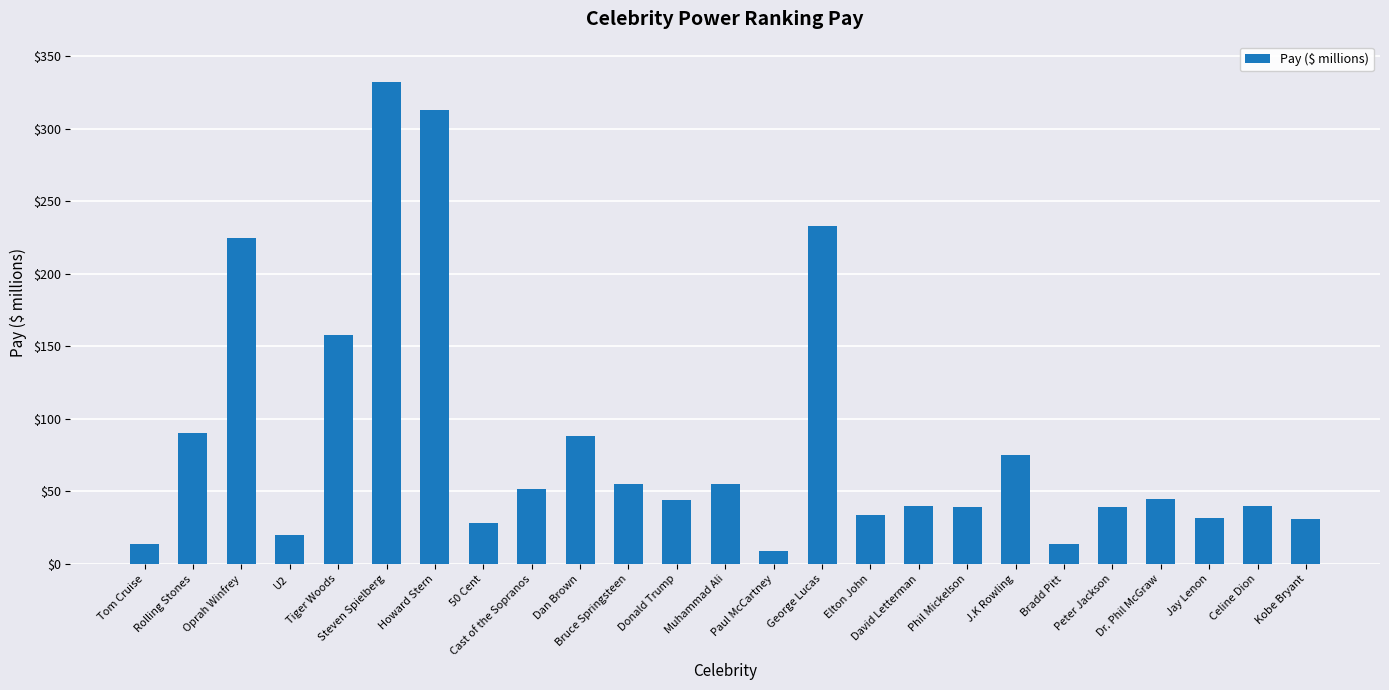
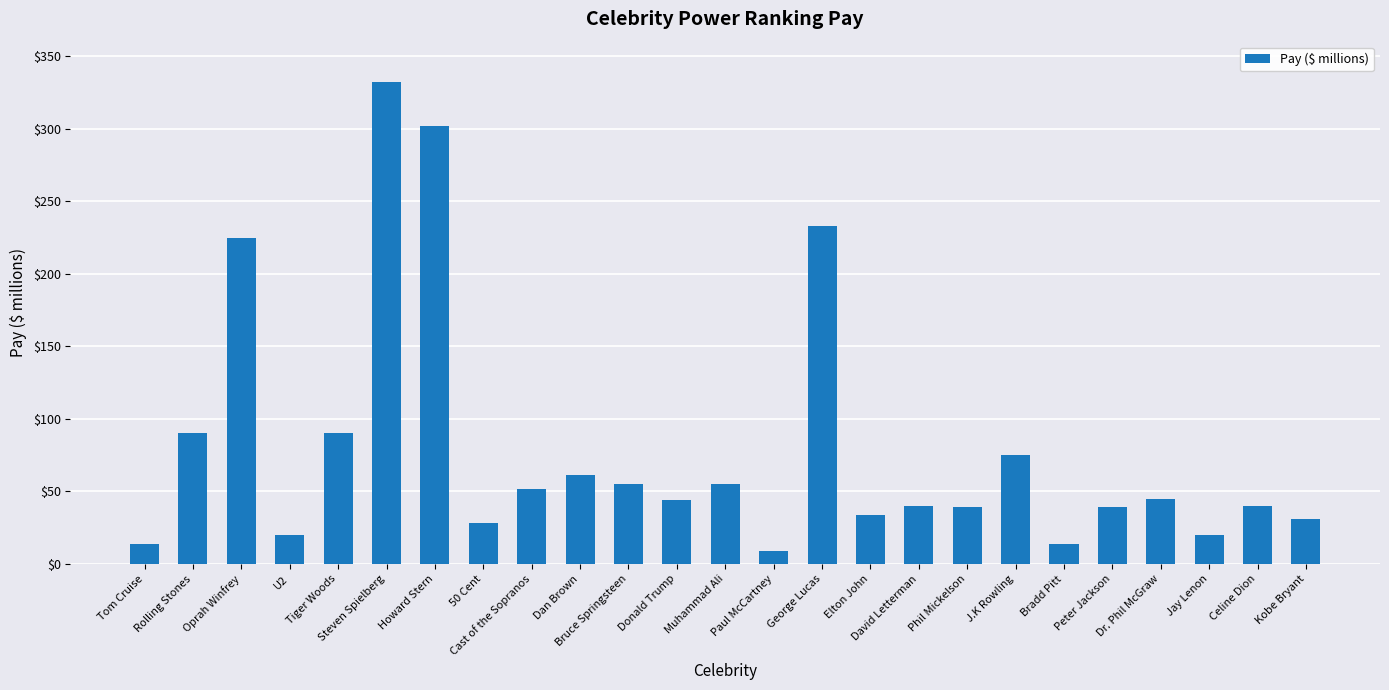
Tiger Woods: $158 -> $90
Howard Stern: $313 -> $302
Dan Brown: $88 -> $61
Jay Lenon: $32 -> $20
